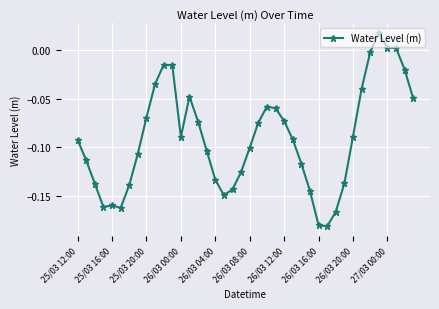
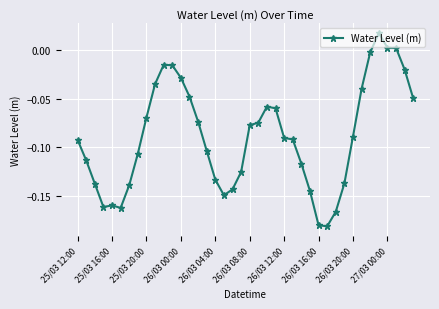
26/03 00:00: -0.09 -> -0.03
26/03 08:00: -0.10 -> -0.08
26/03 12:00: -0.07 -> -0.09
